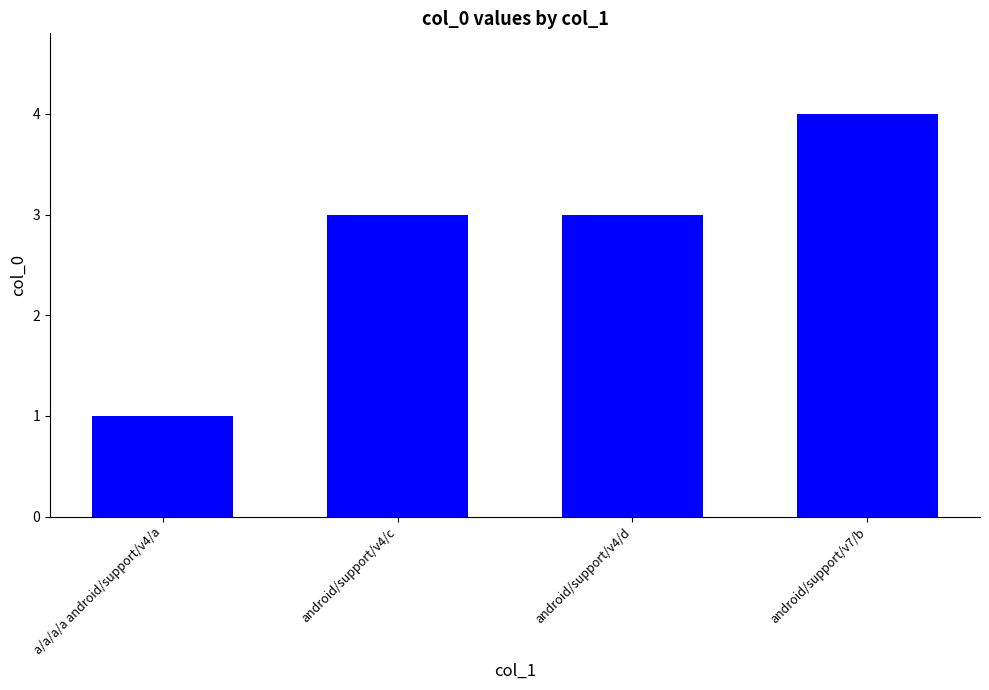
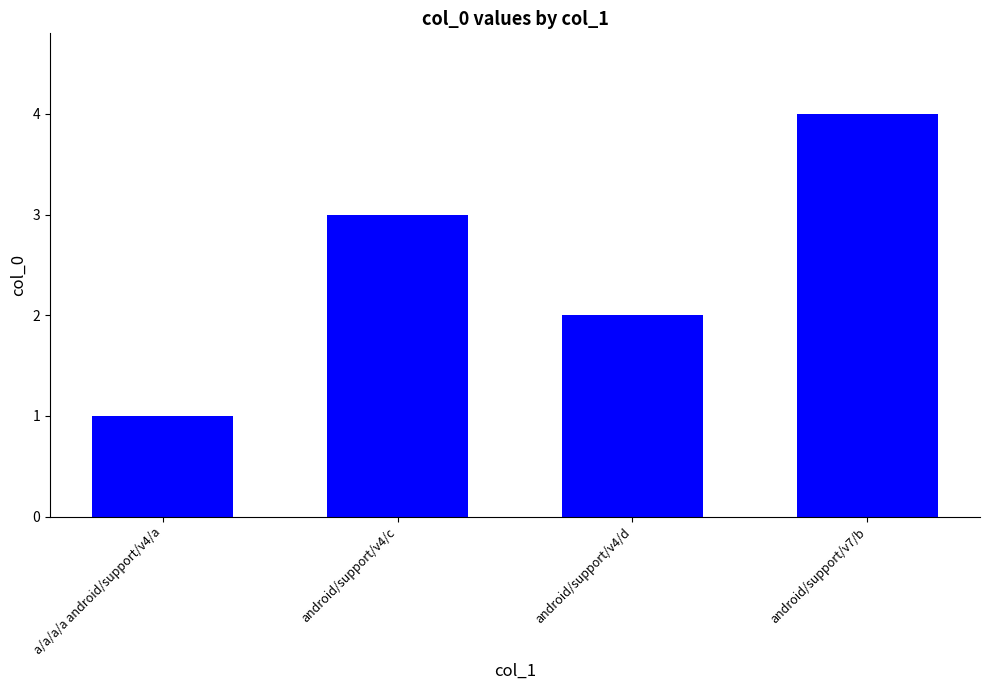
android/support/v4/d: 3 -> 2
